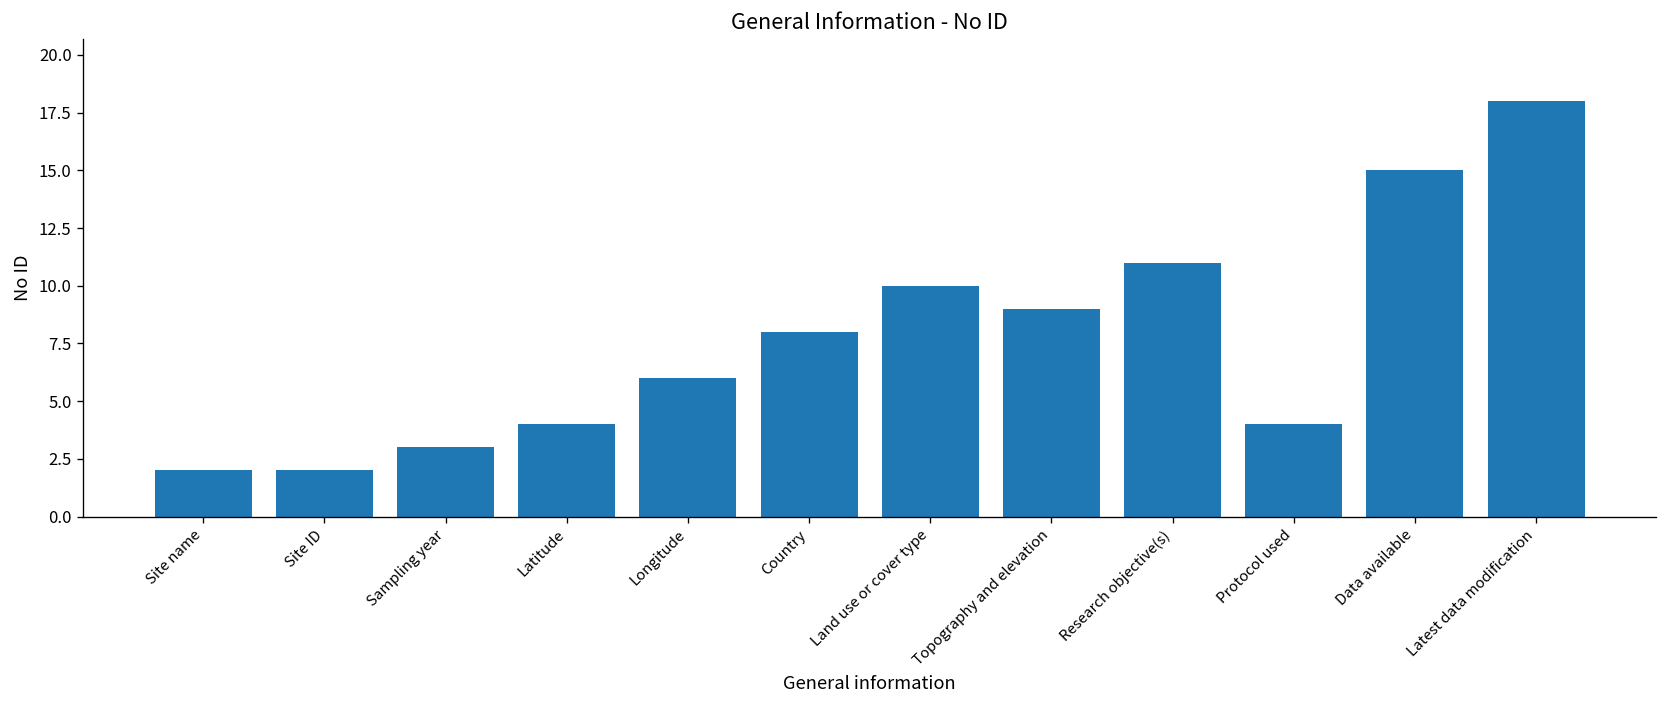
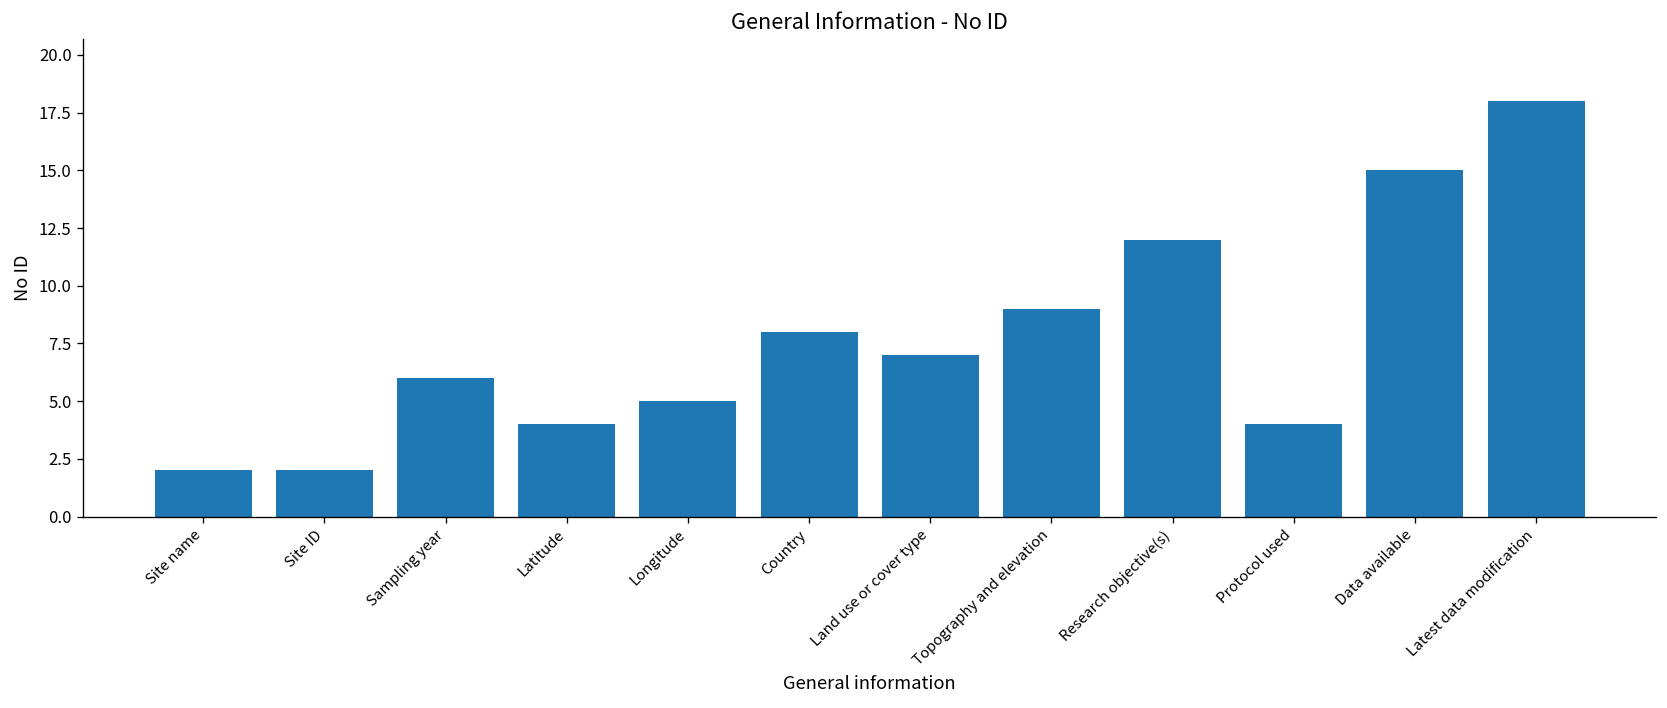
Sampling year: 3 -> 6
Longitude: 6 -> 5
Land use or cover type: 10 -> 7
Research objective(s): 11 -> 12
